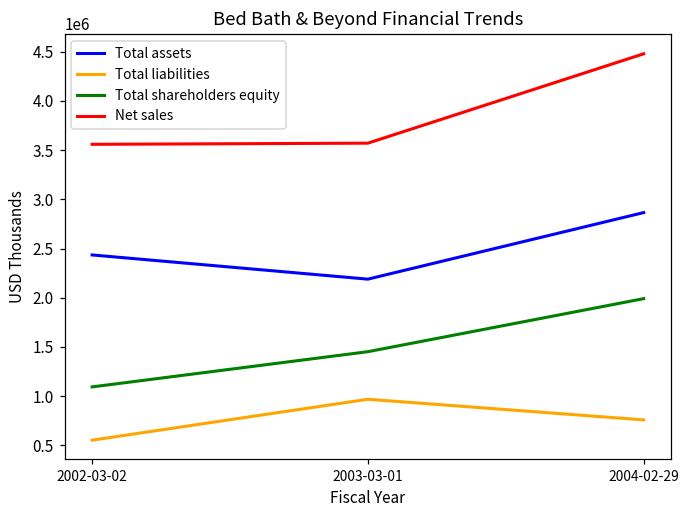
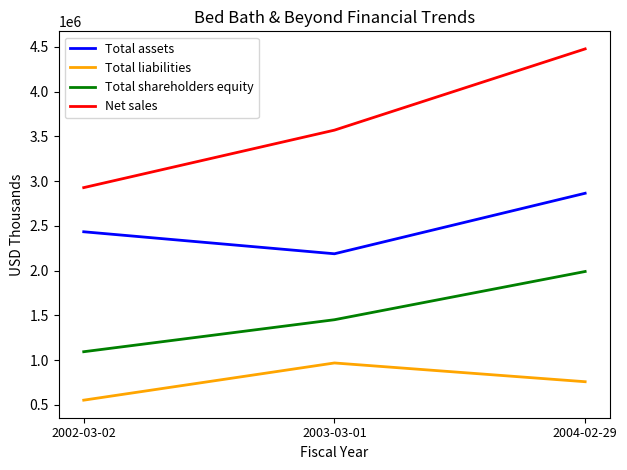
Net sales, 2002-03-02: 3600000 -> 2900000
